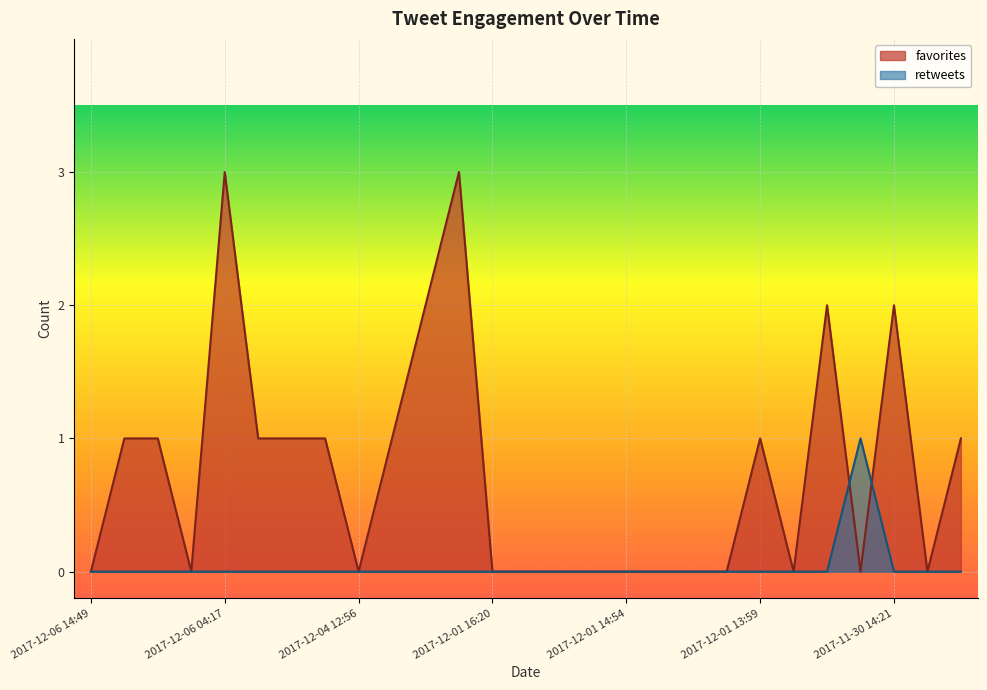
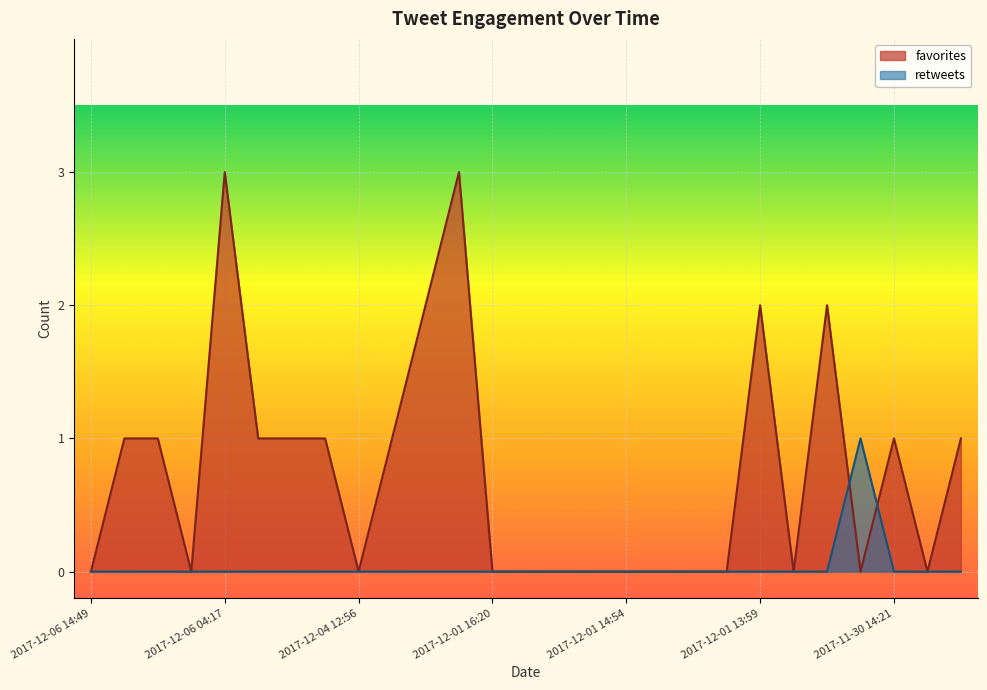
favorites, 2017-12-01 13:59: 1 -> 2
favorites, 2017-11-30 14:21: 2 -> 1
